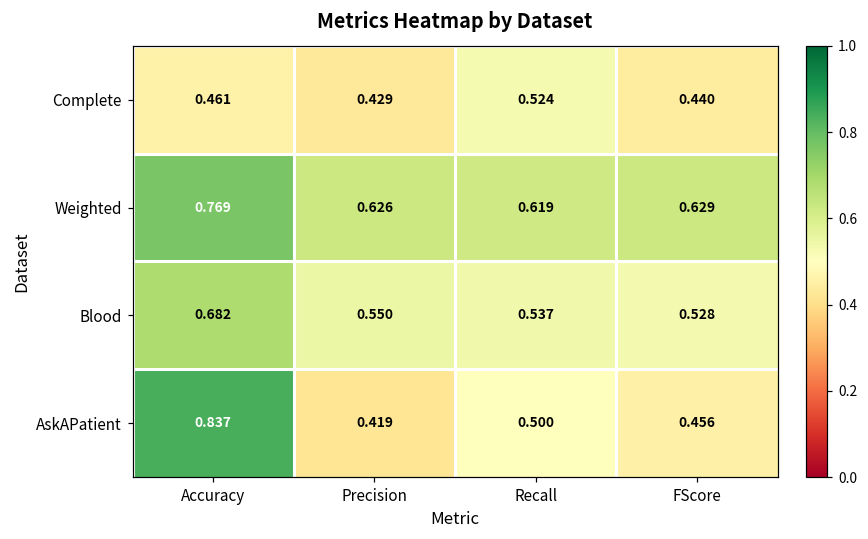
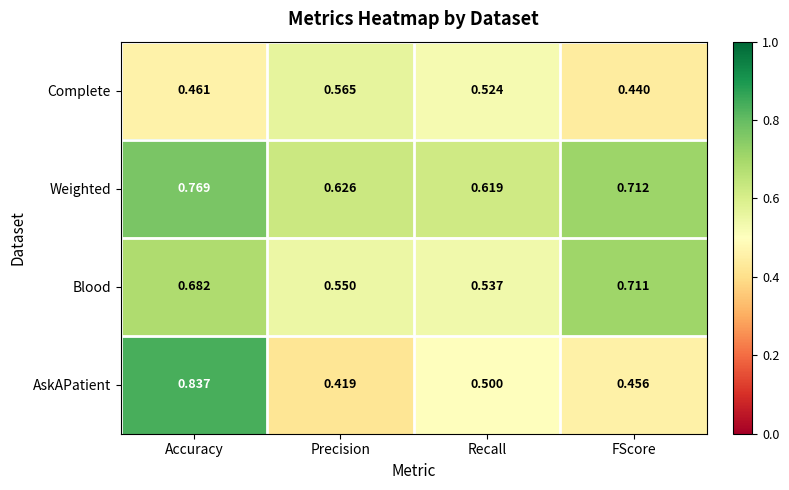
Complete, Precision: 0.429 -> 0.565
Weighted, FScore: 0.629 -> 0.712
Blood, FScore: 0.528 -> 0.711
